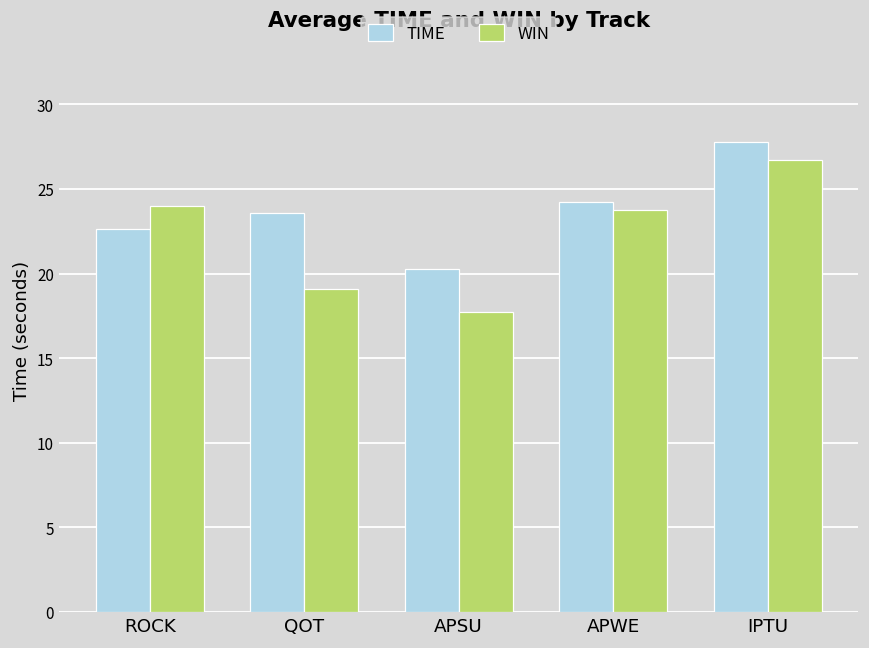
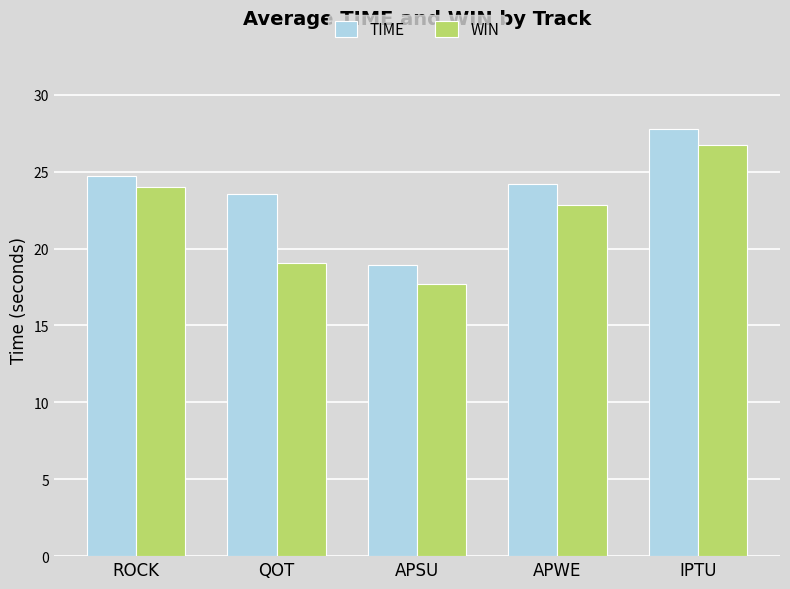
TIME, ROCK: 22.6 -> 24.7
TIME, APSU: 20.2 -> 19.0
WIN, APWE: 23.7 -> 22.8
